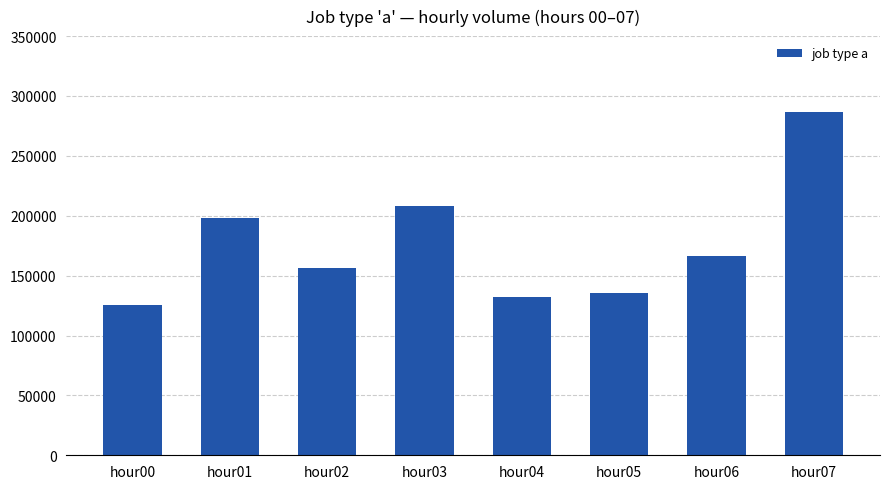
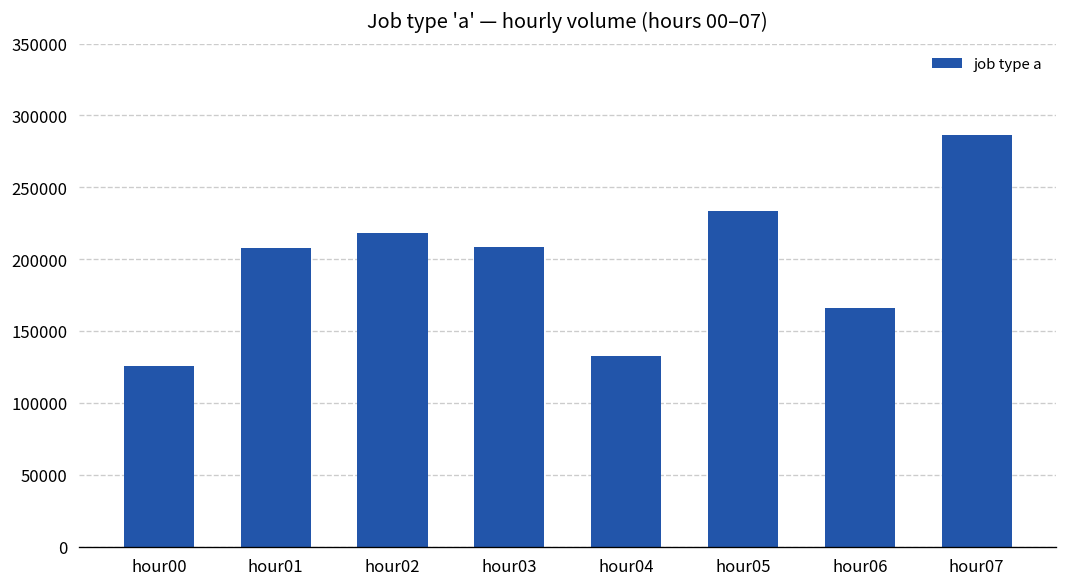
hour01: 198000 -> 208000
hour02: 157000 -> 218000
hour05: 136000 -> 233000
